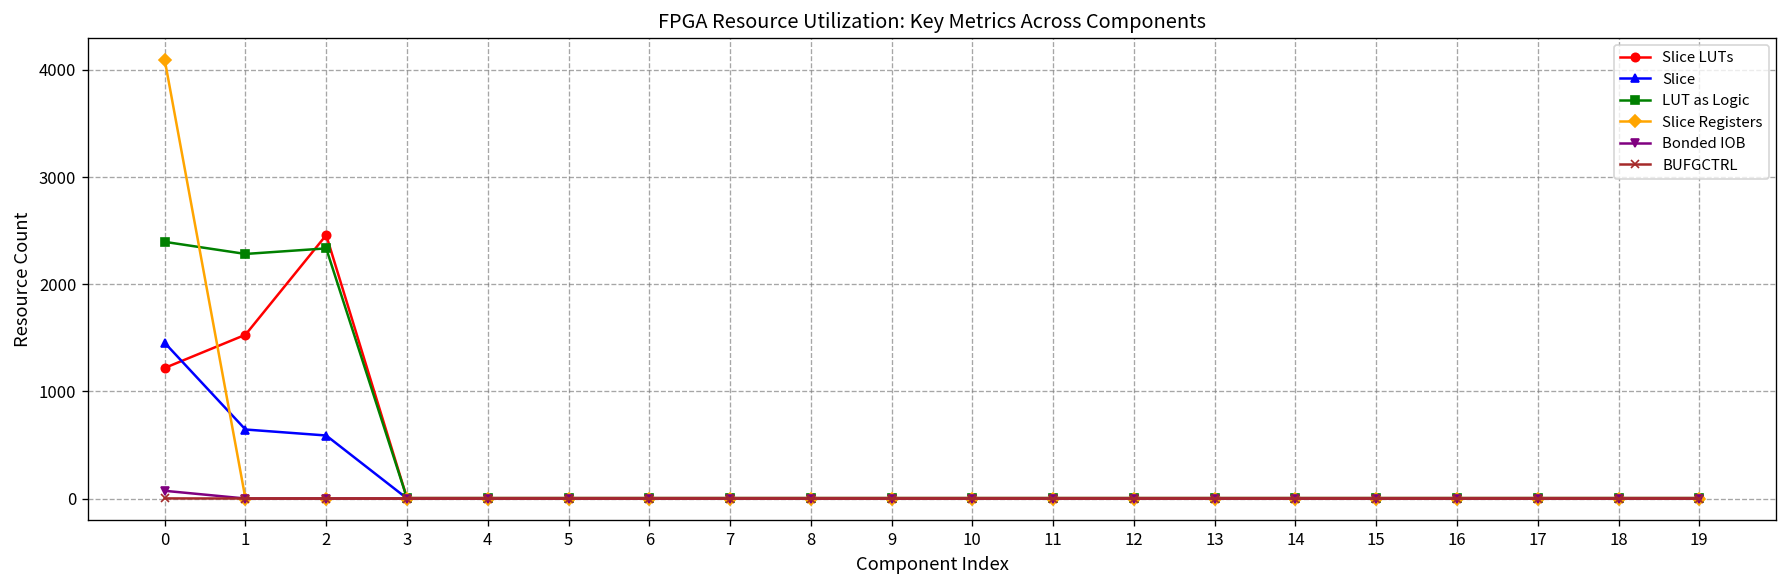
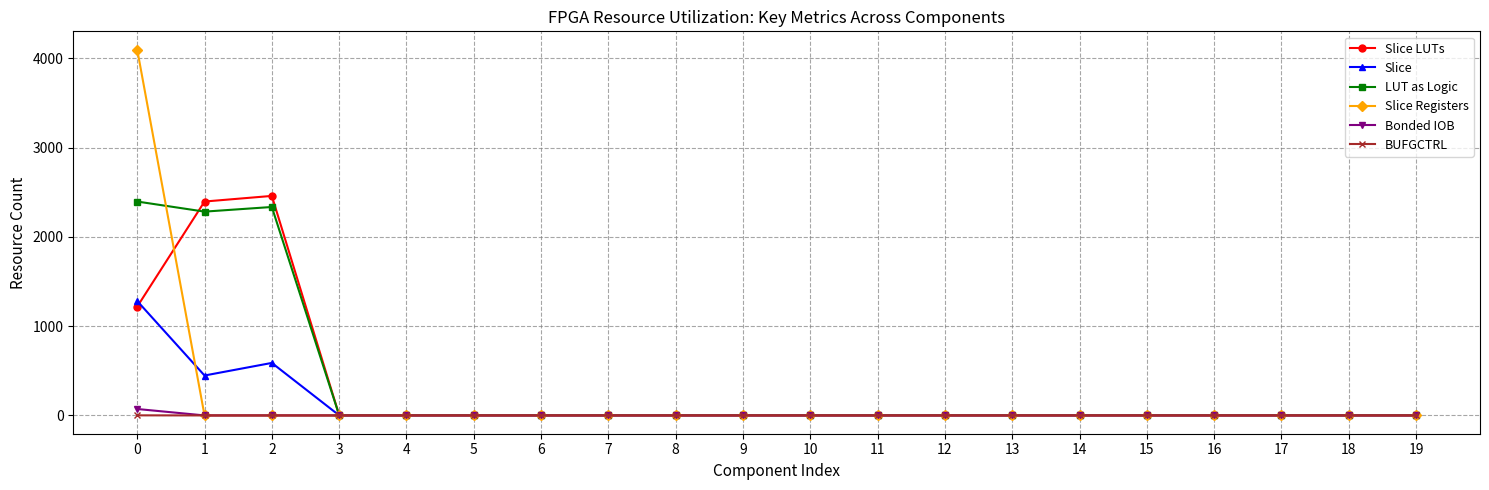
Slice, 0: 1500 -> 1300
Slice LUTs, 1: 1500 -> 2400
Slice, 1: 600 -> 400
